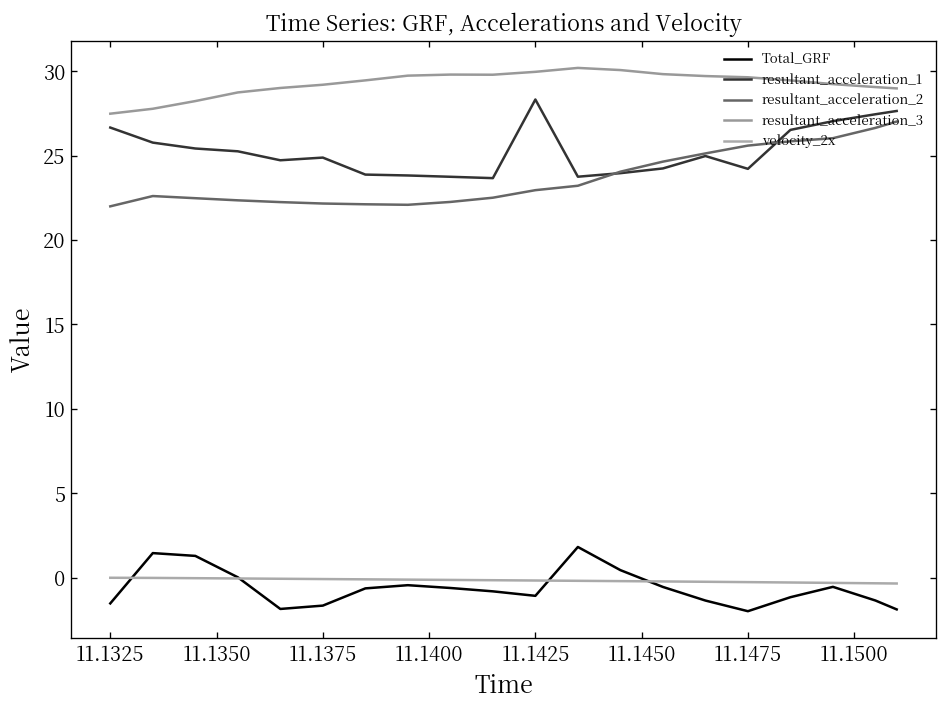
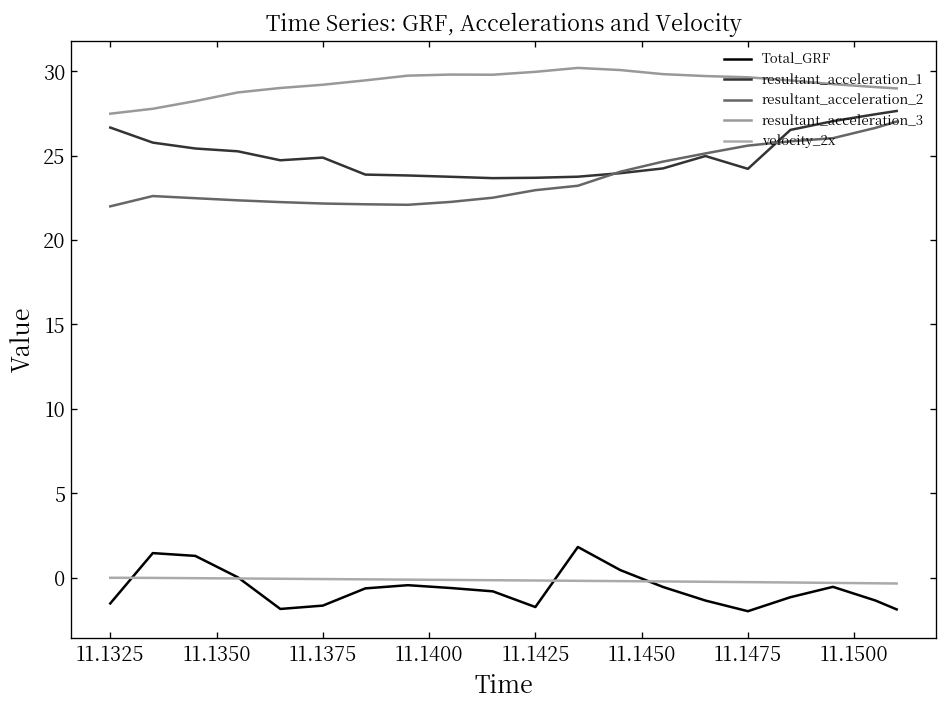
Total_GRF, 11.1425: -1.1 -> -1.7
resultant_acceleration_1, 11.1425: 28.3 -> 23.7
